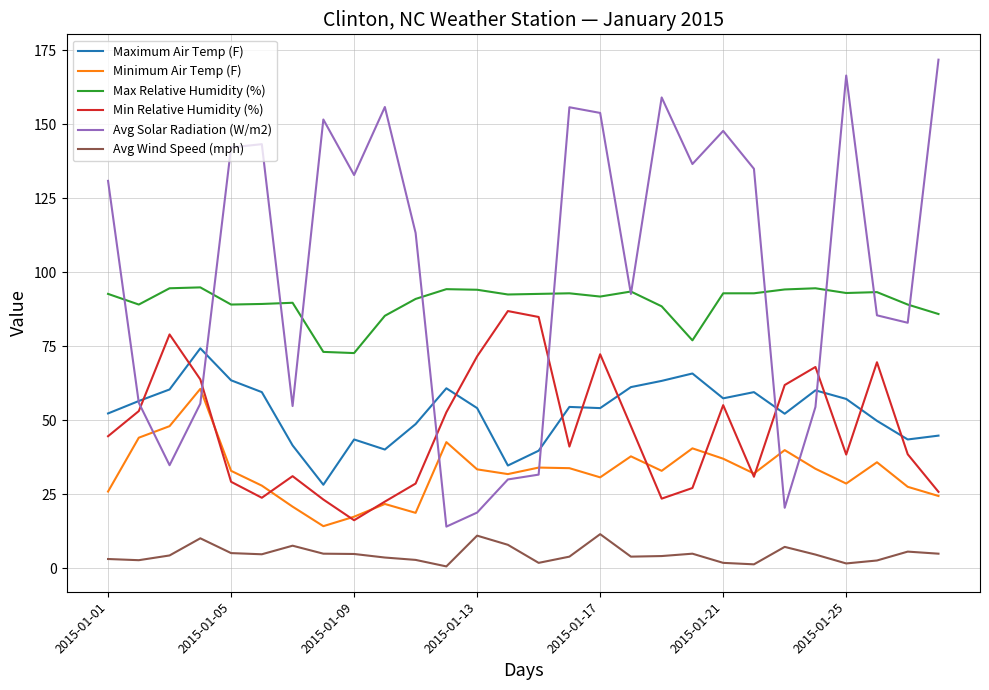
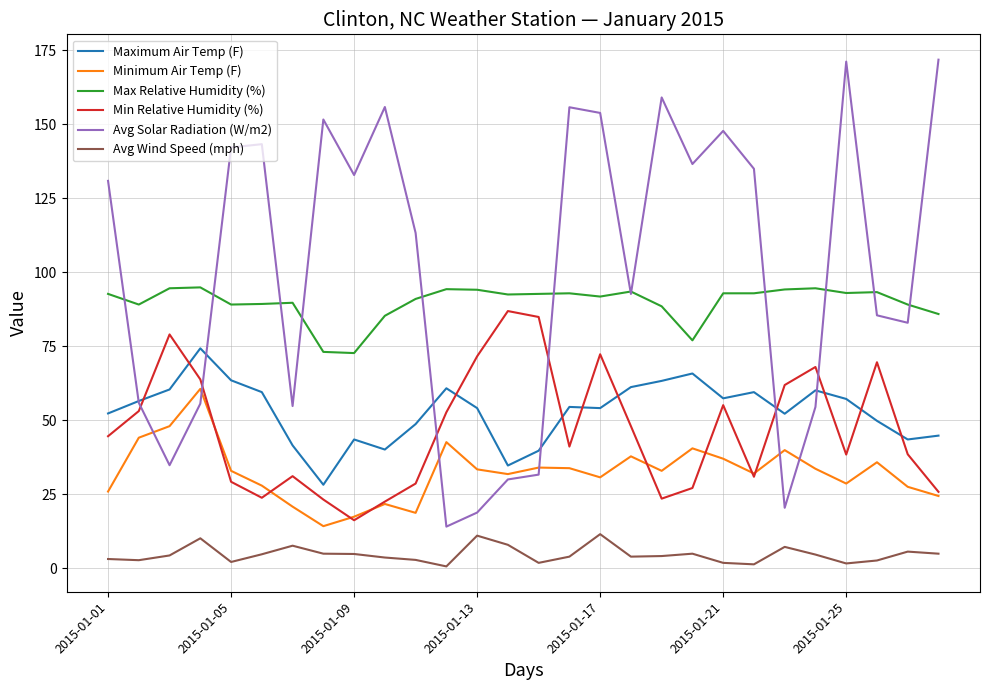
Avg Wind Speed (mph), 2015-01-05: 5 -> 2
Avg Solar Radiation (W/m2), 2015-01-25: 167 -> 171
